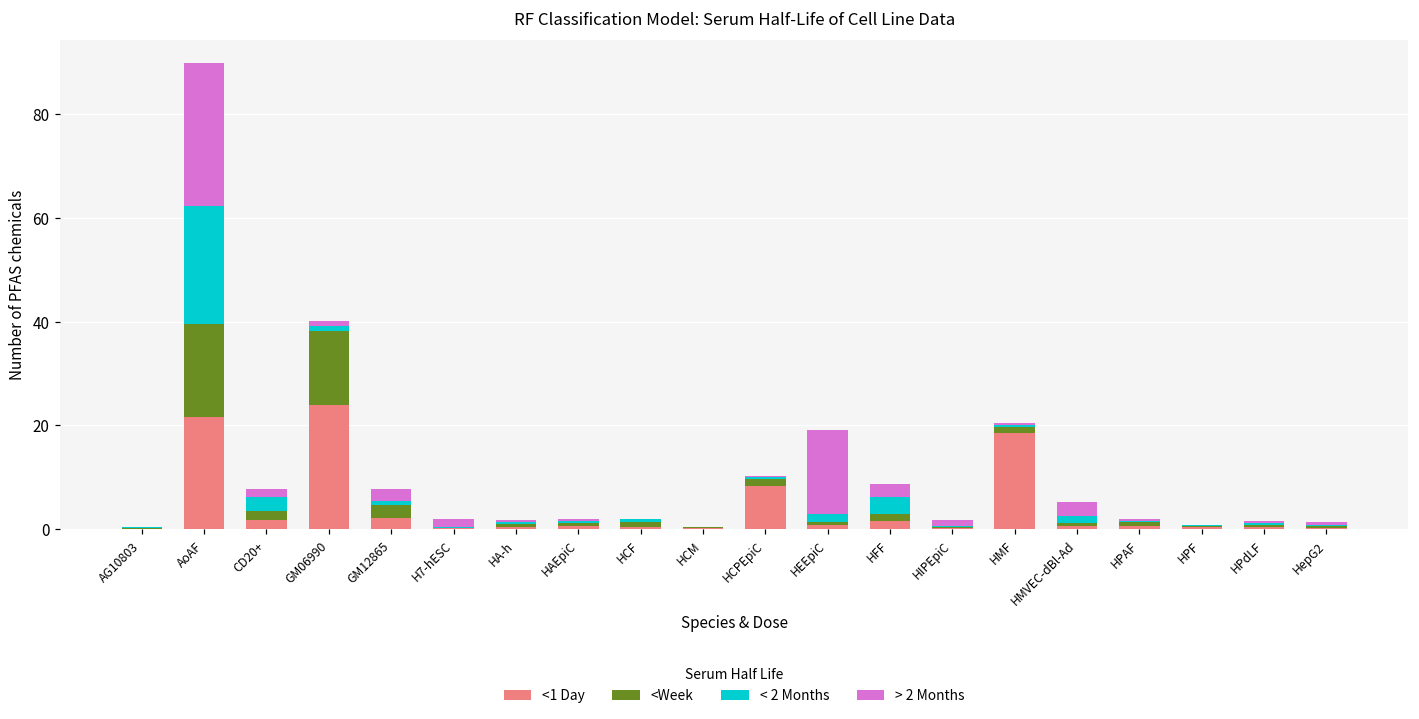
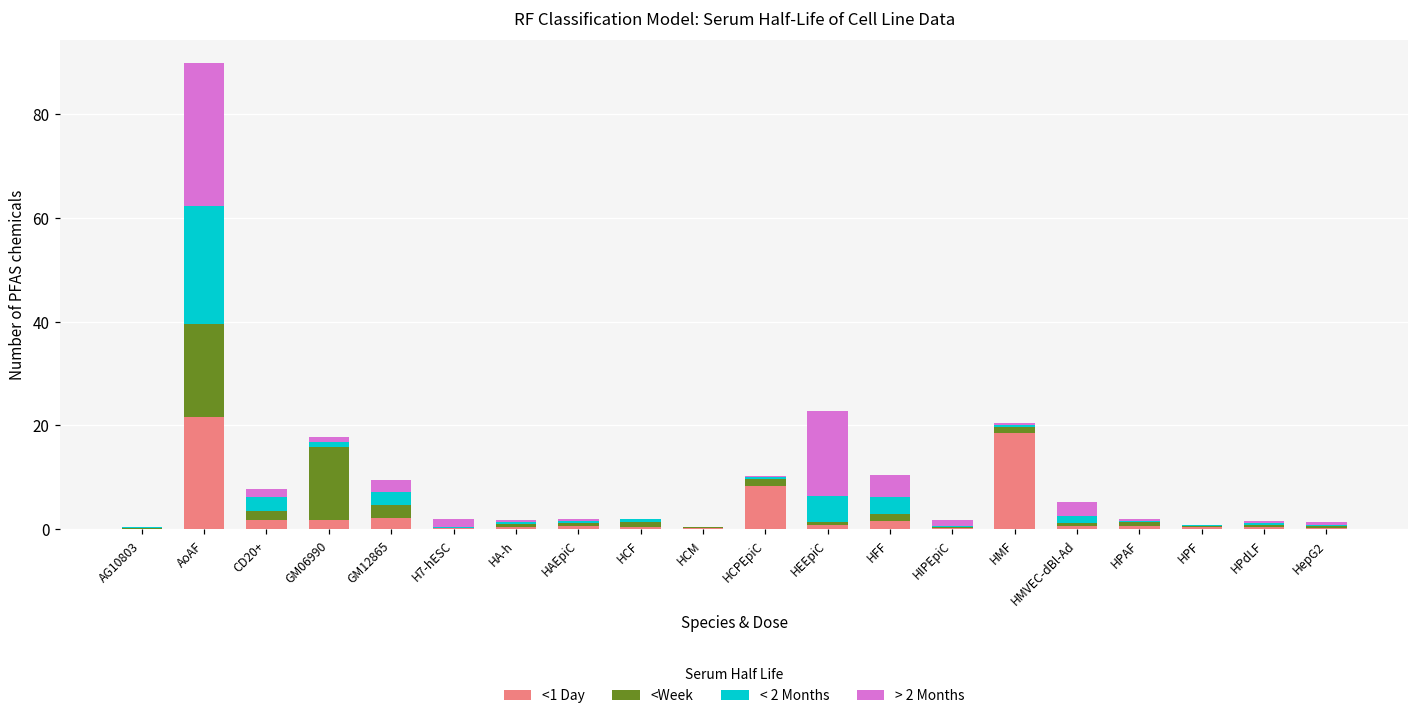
<1 Day, GM06990: 24 -> 2
< 2 Months, GM12865: 1 -> 3
< 2 Months, HEEpiC: 1 -> 5
> 2 Months, HFF: 2 -> 4
